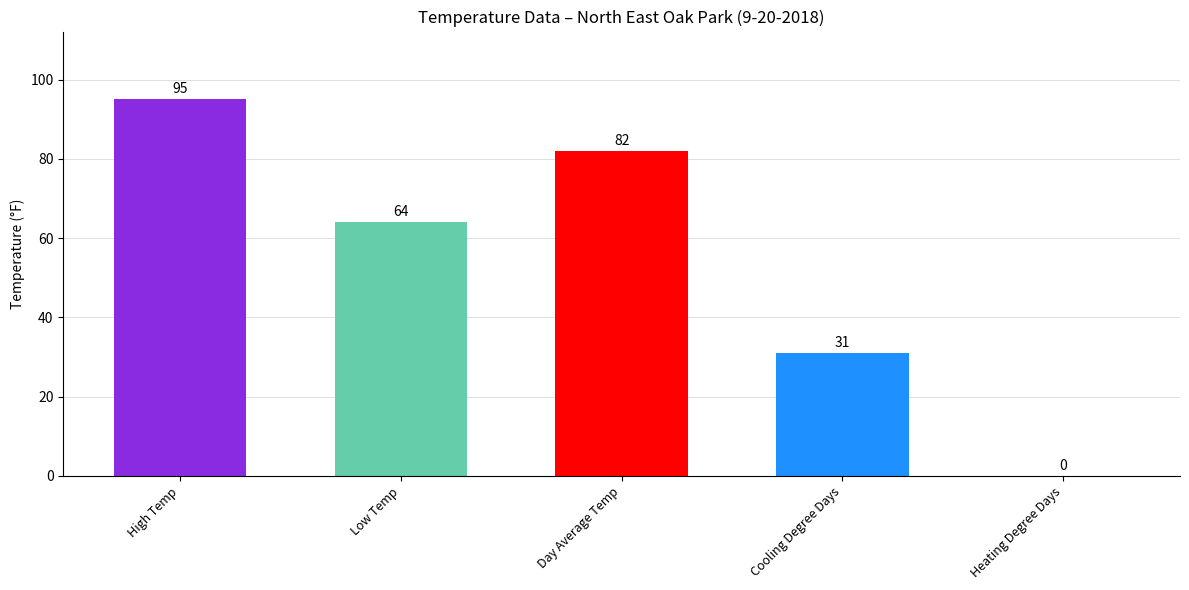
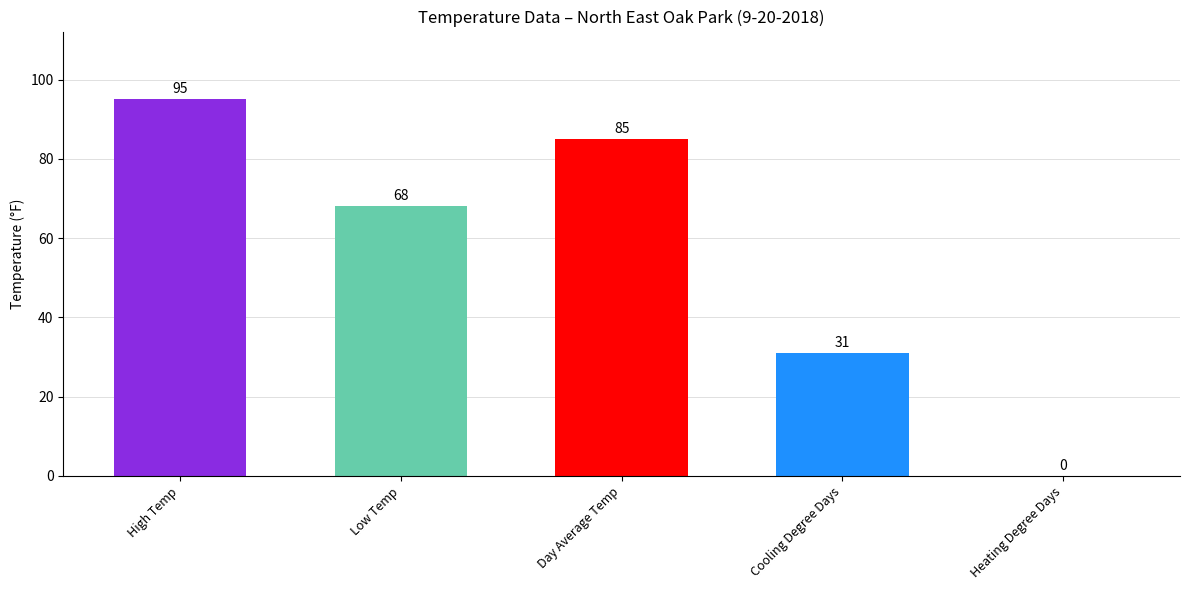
Low Temp: 64 -> 68
Day Average Temp: 82 -> 85
